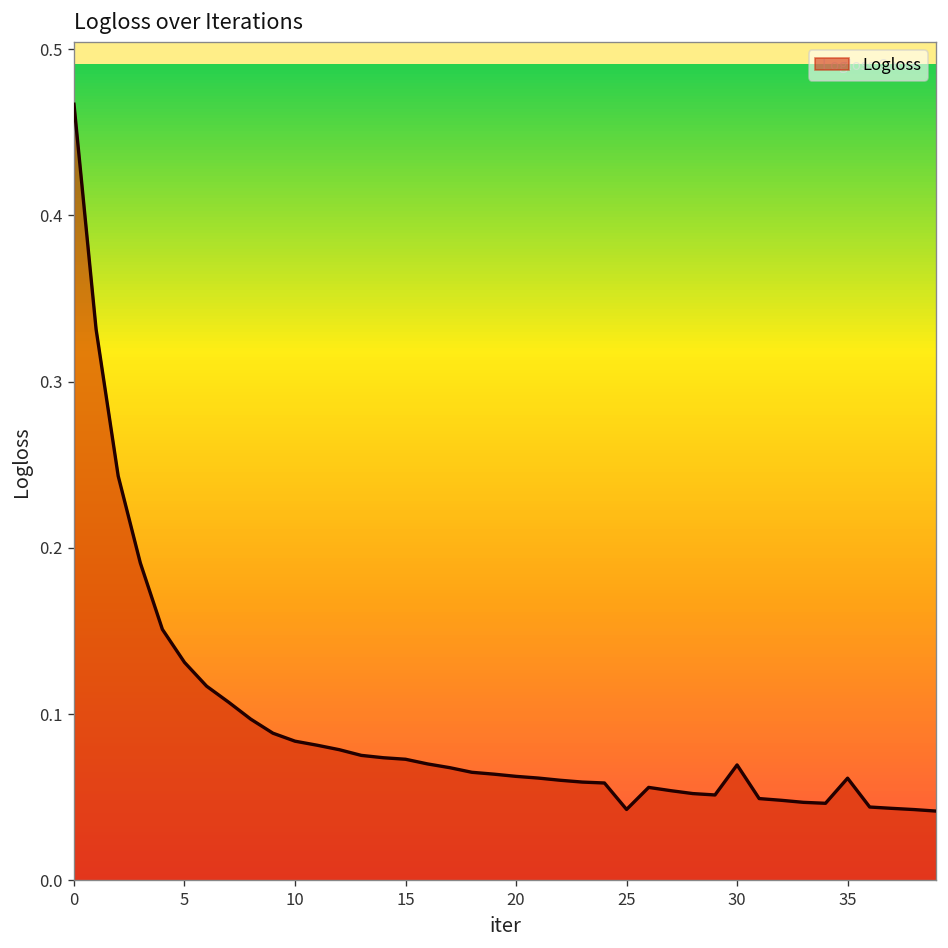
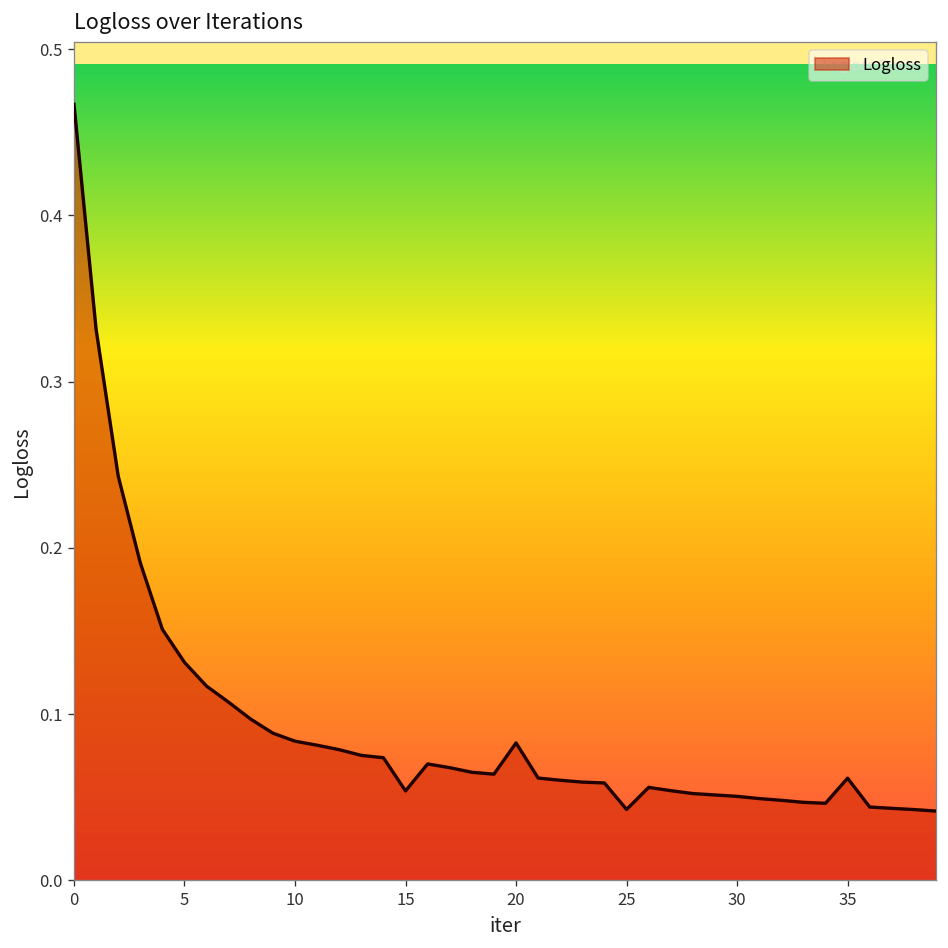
15: 0.073 -> 0.054
20: 0.063 -> 0.083
30: 0.069 -> 0.051
